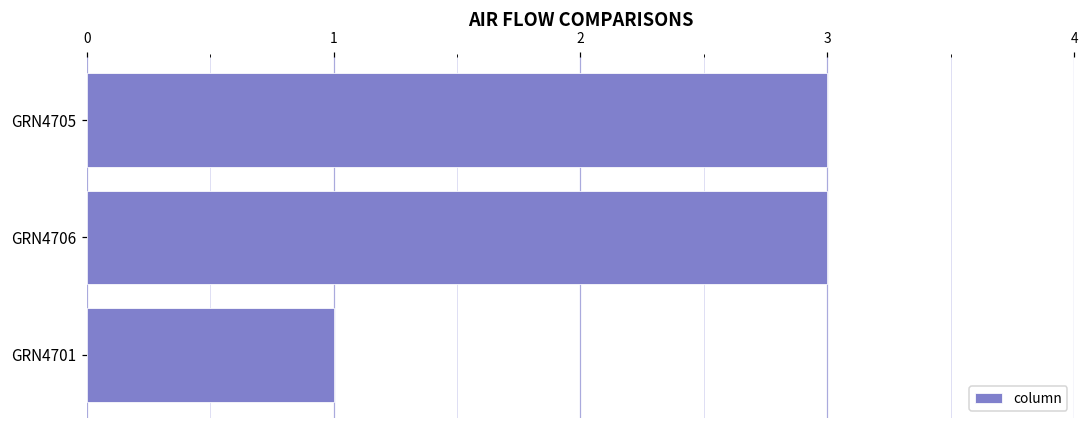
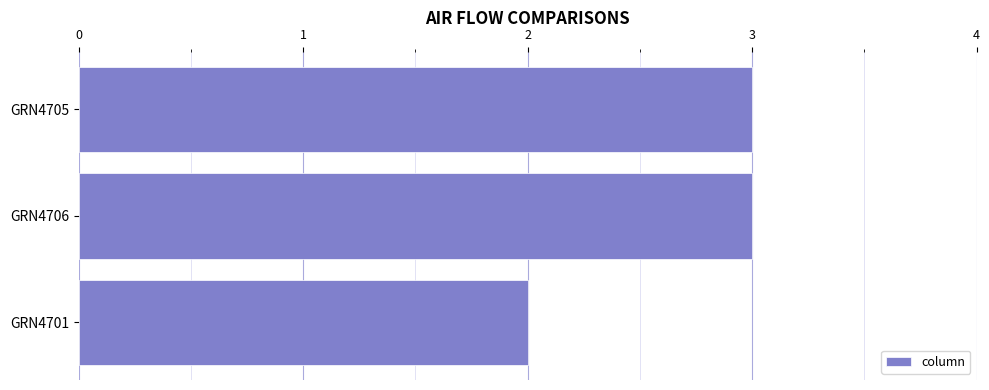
GRN4701: 1 -> 2
